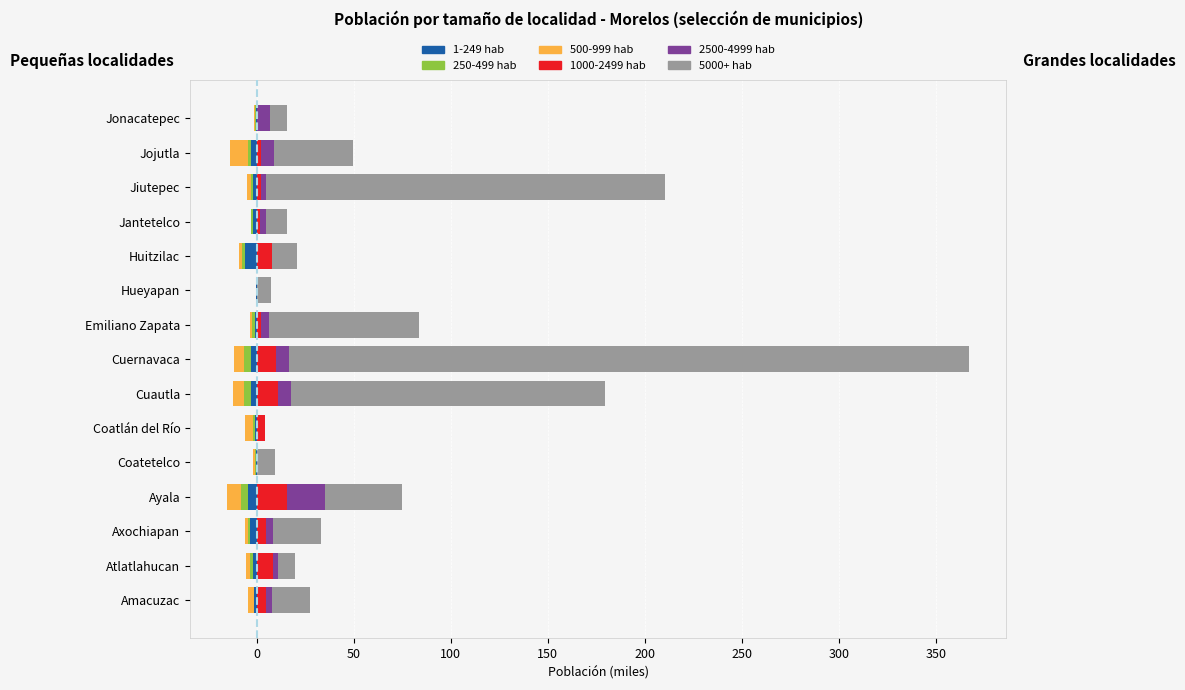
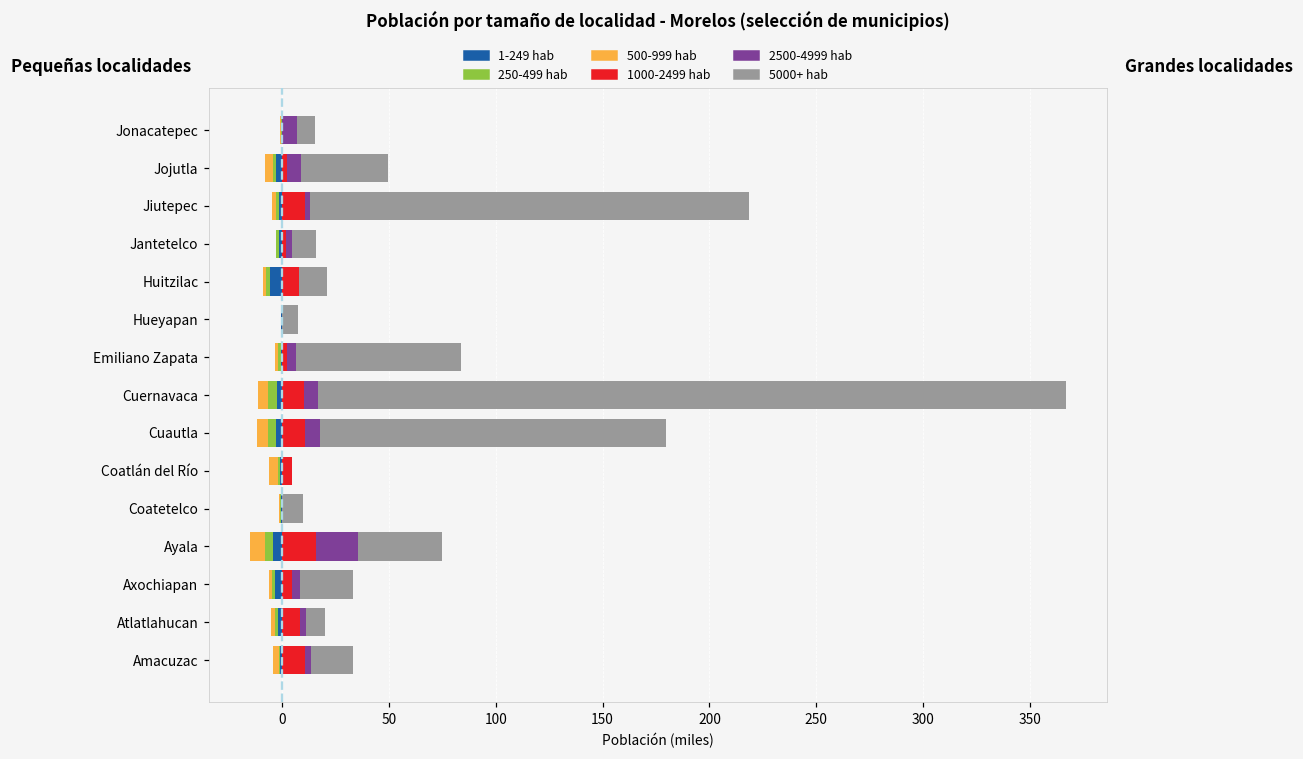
500-999 hab, Jojutla: -9 -> -4
1000-2499 hab, Jiutepec: 2 -> 10
1000-2499 hab, Amacuzac: 5 -> 11
